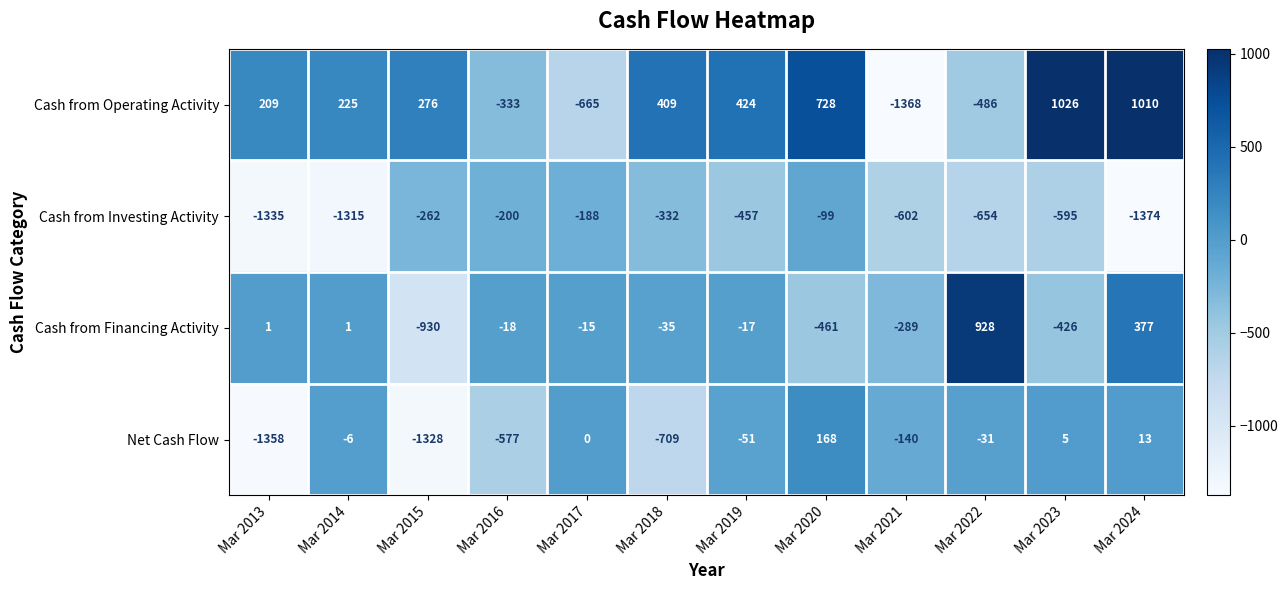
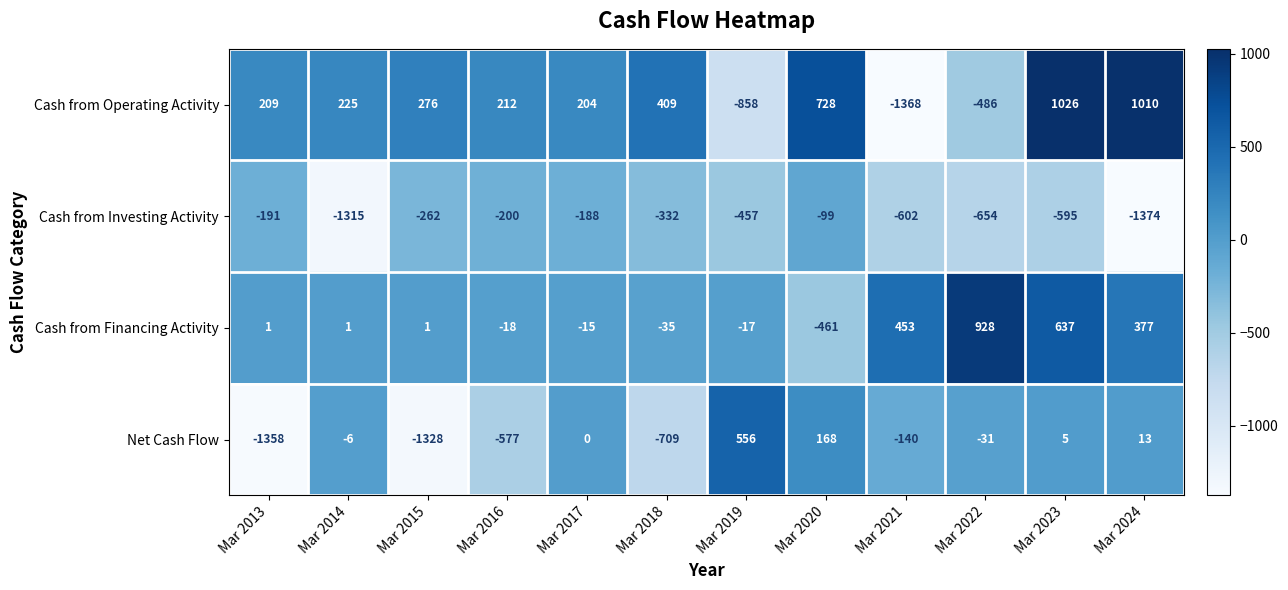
Cash from Operating Activity, Mar 2016: -333 -> 212
Cash from Operating Activity, Mar 2017: -665 -> 204
Cash from Operating Activity, Mar 2019: 424 -> -858
Cash from Investing Activity, Mar 2013: -1335 -> -191
Cash from Financing Activity, Mar 2015: -930 -> 1
Cash from Financing Activity, Mar 2021: -289 -> 453
Cash from Financing Activity, Mar 2023: -426 -> 637
Net Cash Flow, Mar 2019: -51 -> 556
